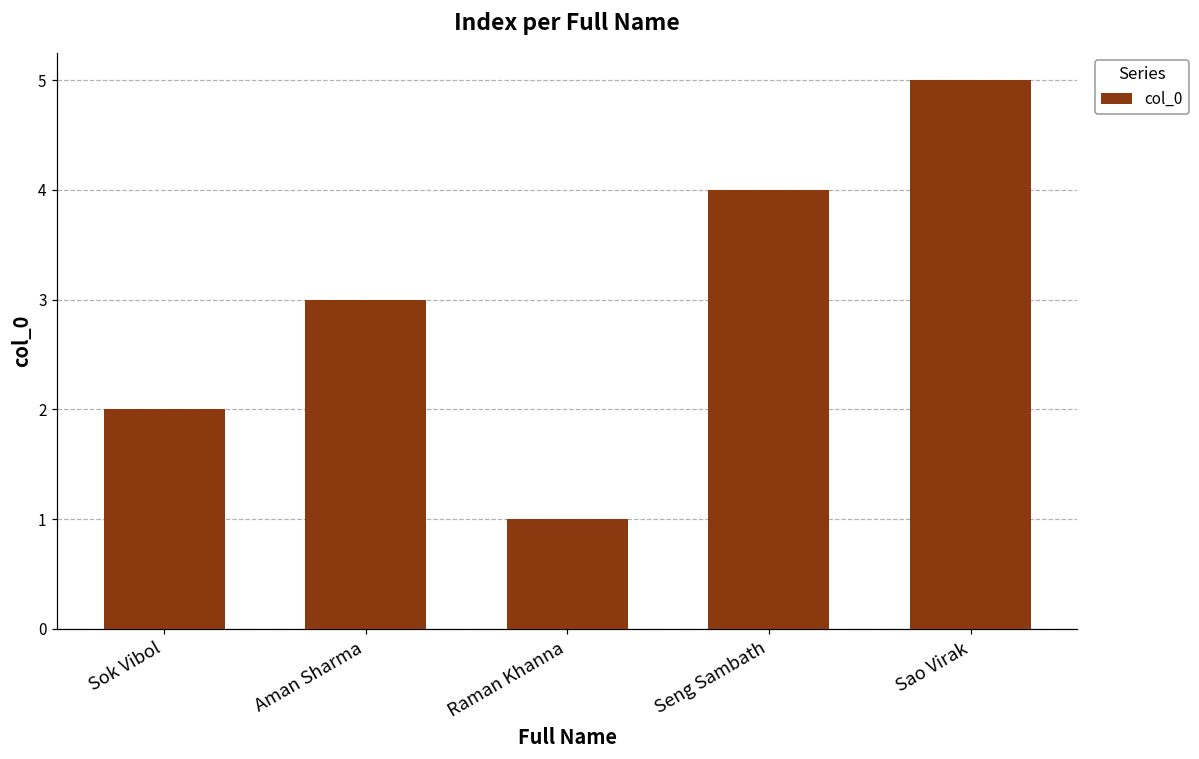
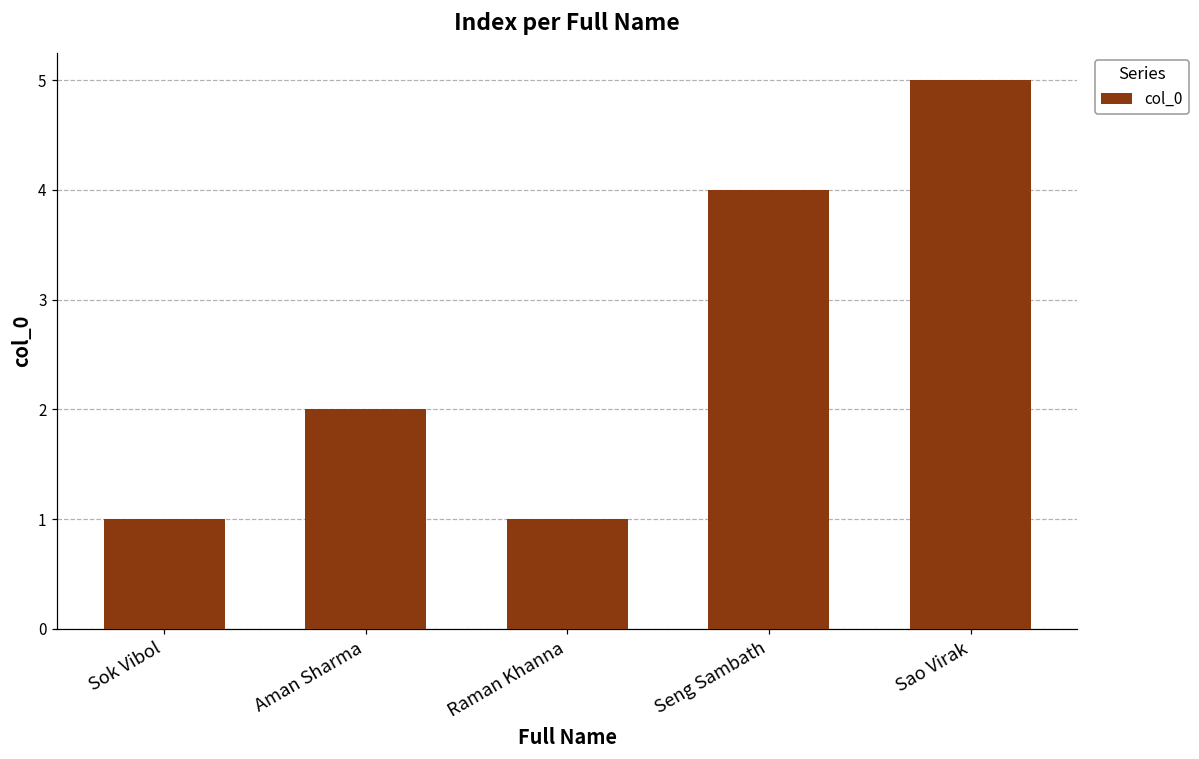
Sok Vibol: 2 -> 1
Aman Sharma: 3 -> 2
